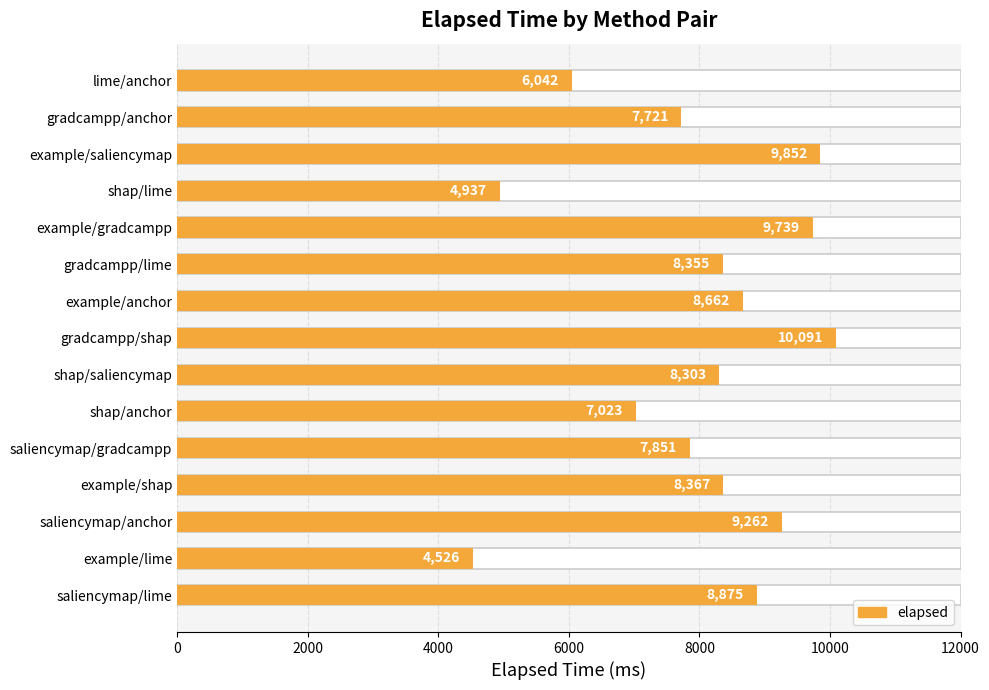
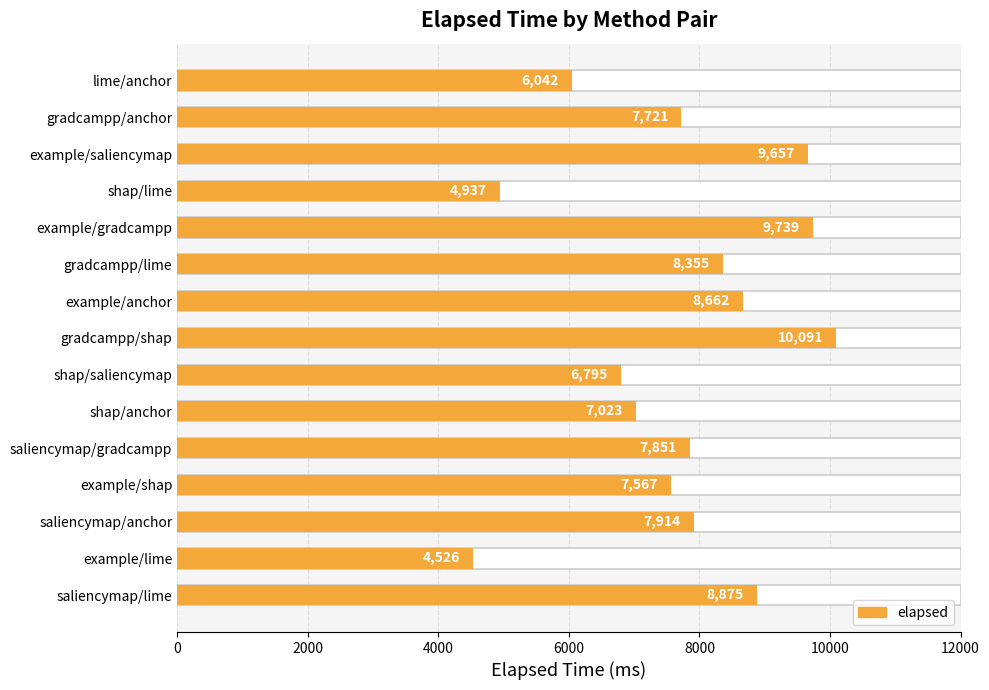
elapsed, example/saliencymap: 9,852 -> 9,657
elapsed, shap/saliencymap: 8,303 -> 6,795
elapsed, example/shap: 8,367 -> 7,567
elapsed, saliencymap/anchor: 9,262 -> 7,914
